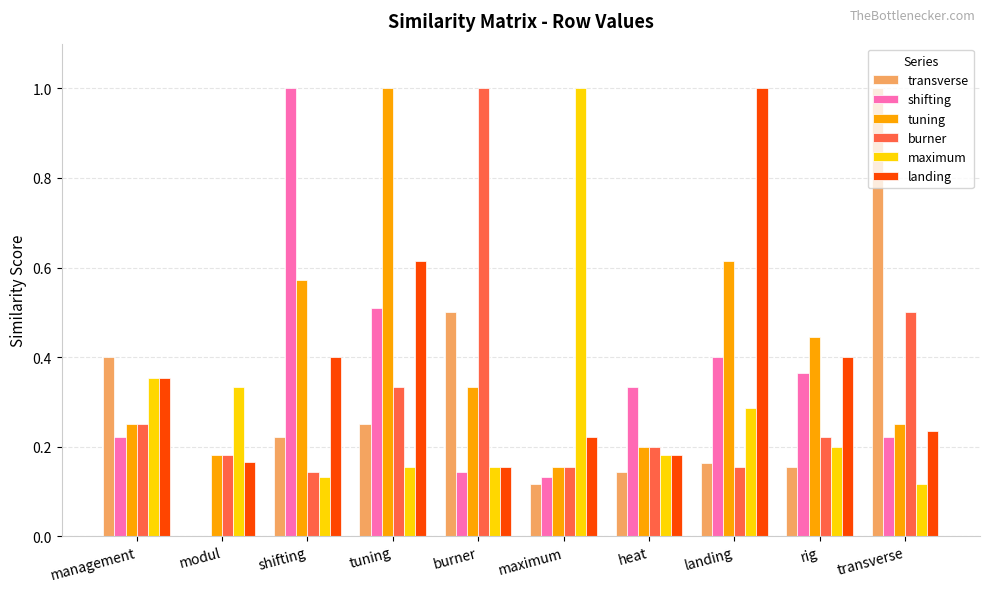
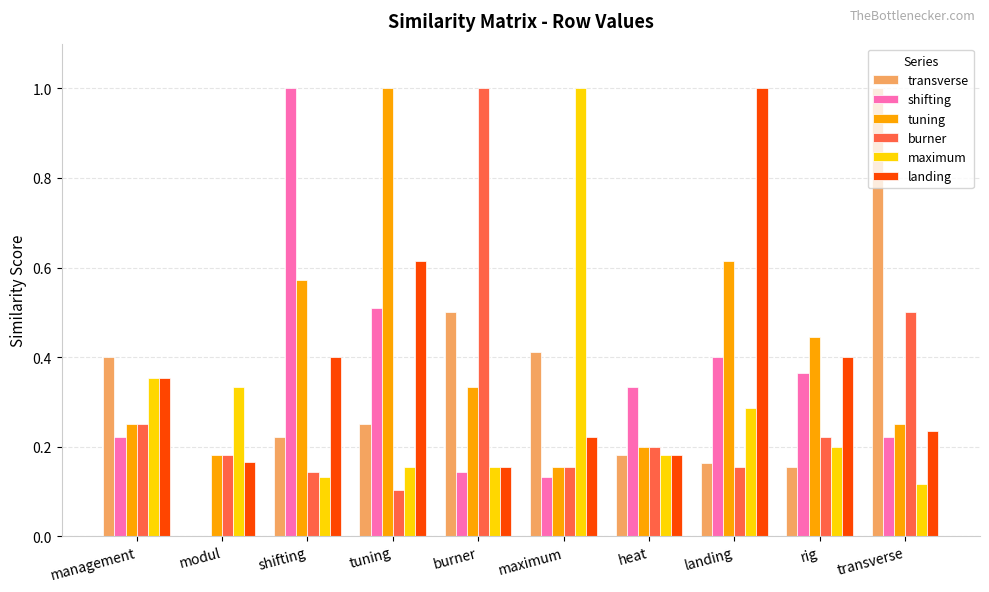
burner, tuning: 0.33 -> 0.10
transverse, maximum: 0.12 -> 0.41
transverse, heat: 0.14 -> 0.18
